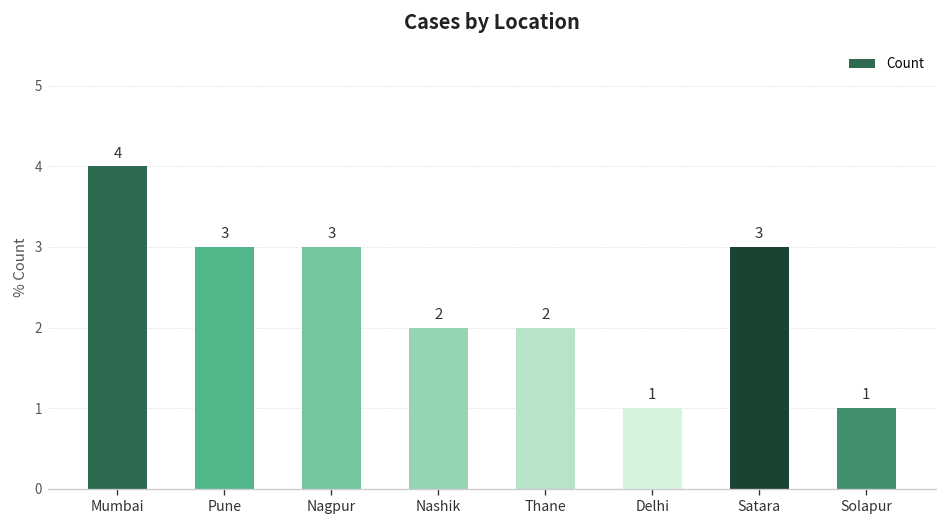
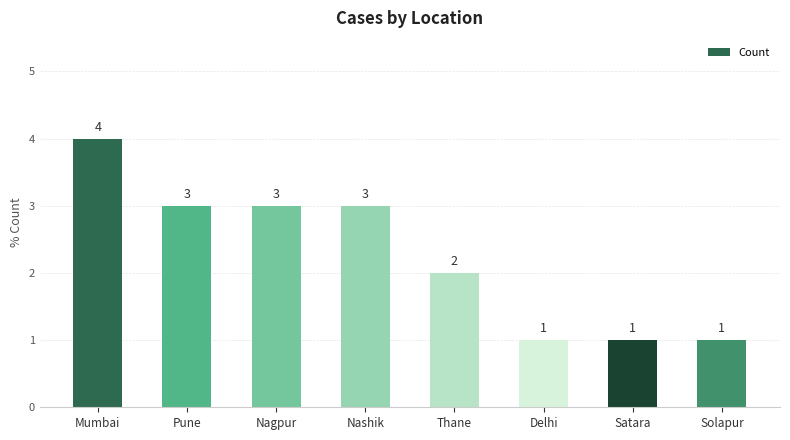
Nashik: 2 -> 3
Satara: 3 -> 1
